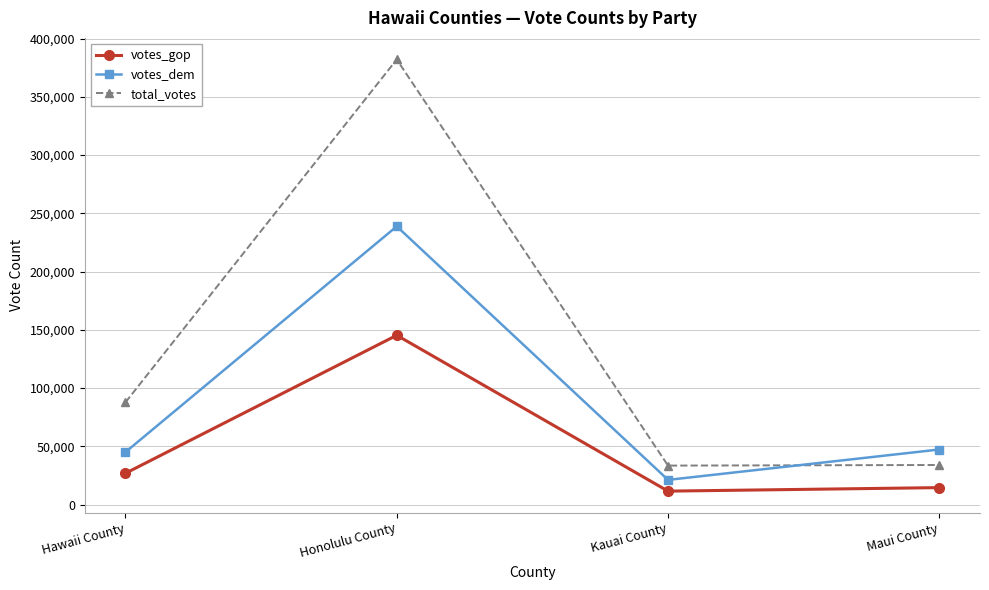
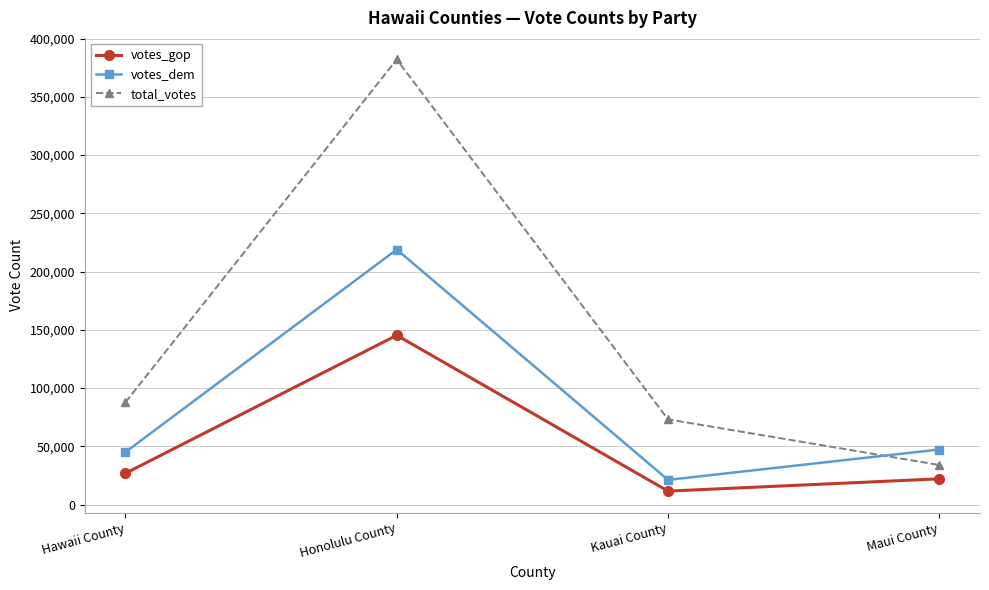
votes_dem, Honolulu County: 239,000 -> 219,000
total_votes, Kauai County: 33,000 -> 73,000
votes_gop, Maui County: 15,000 -> 22,000
